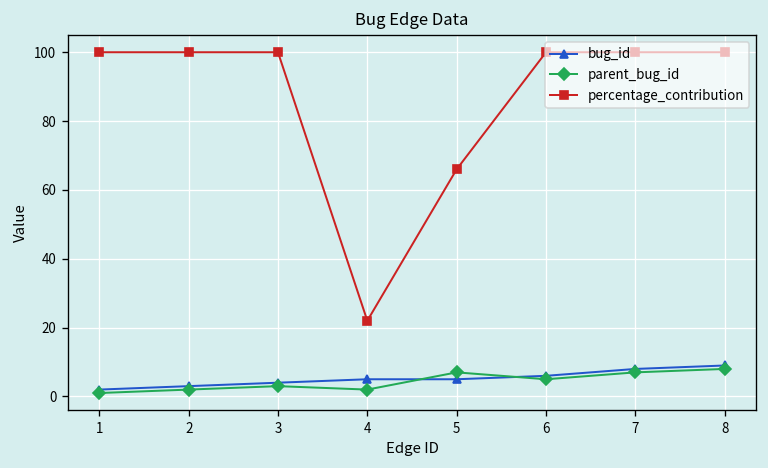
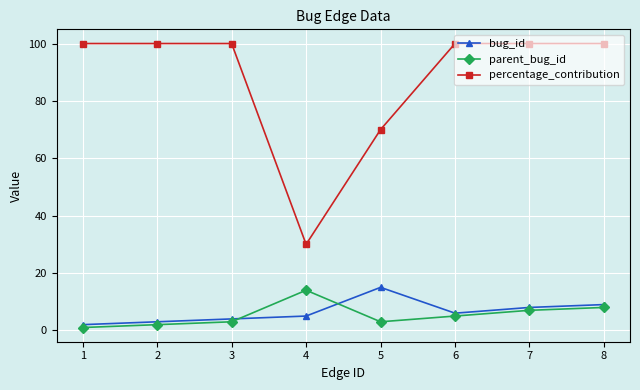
parent_bug_id, 4: 2 -> 14
percentage_contribution, 4: 22 -> 30
bug_id, 5: 5 -> 15
parent_bug_id, 5: 7 -> 3
percentage_contribution, 5: 66 -> 70
